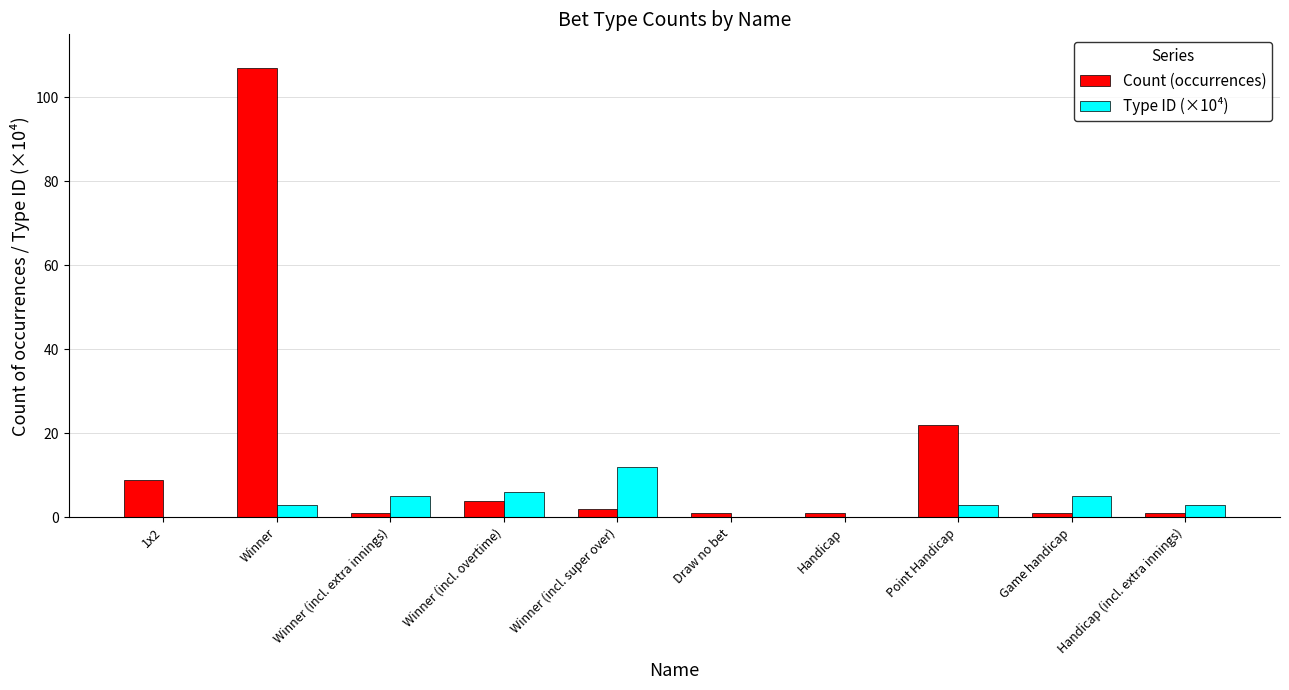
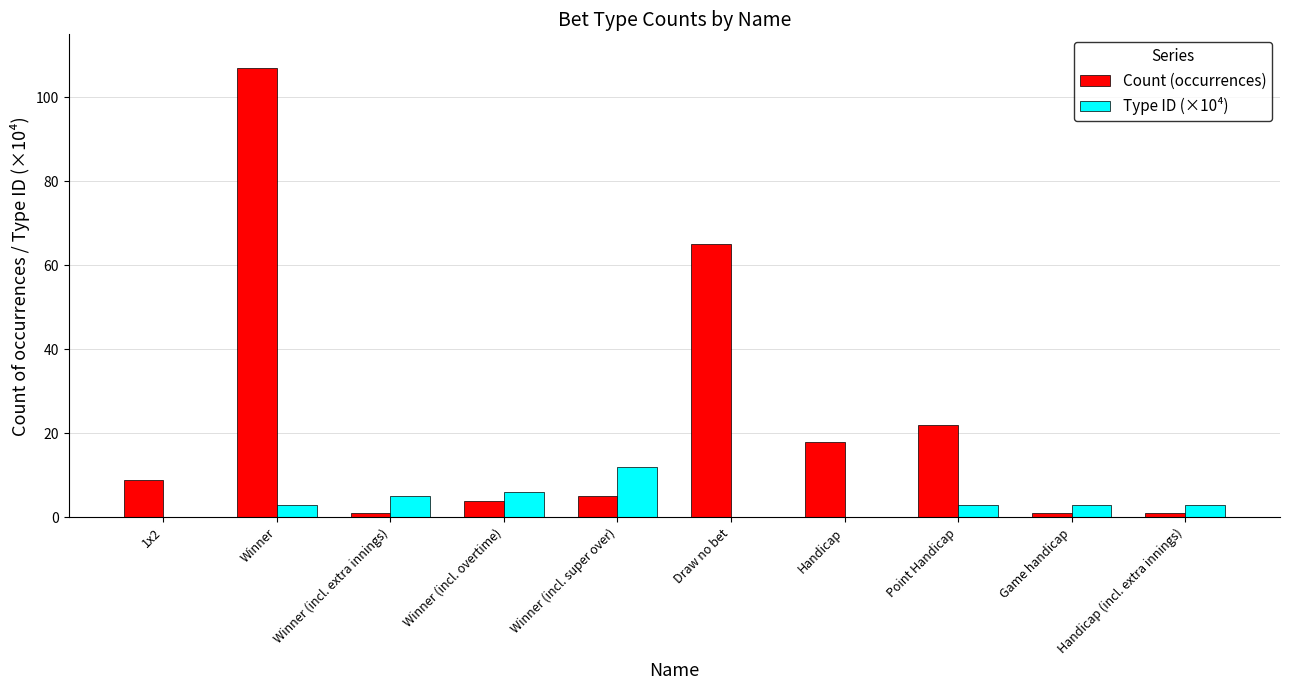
Count (occurrences), Winner (incl. super over): 2 -> 5
Count (occurrences), Draw no bet: 1 -> 65
Count (occurrences), Handicap: 1 -> 18
Type ID (×10⁴), Game handicap: 5 -> 3
